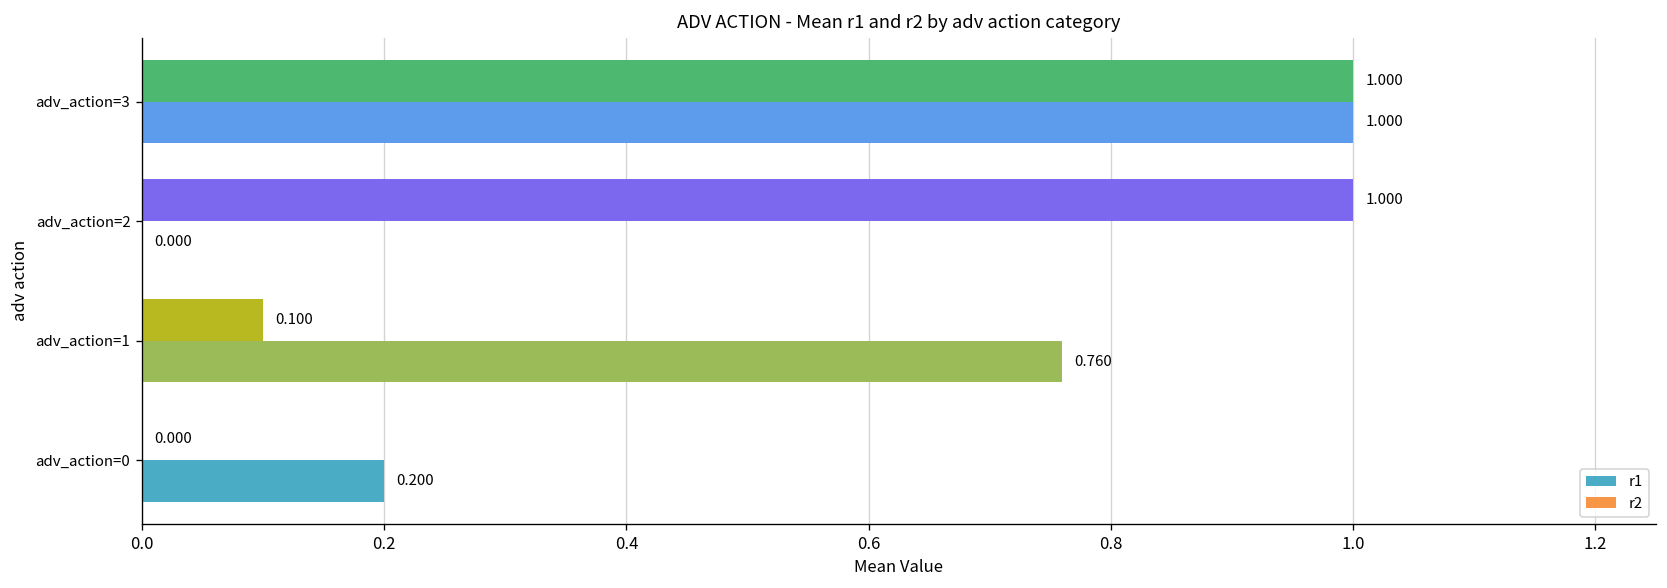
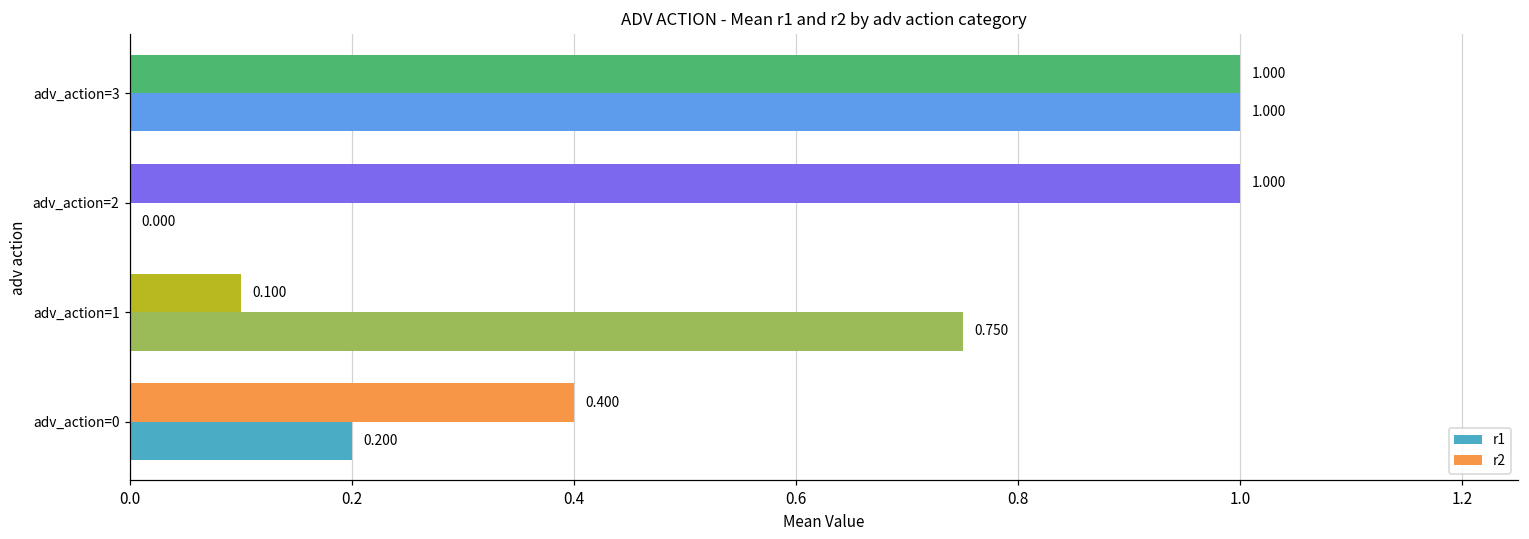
r1, adv_action=1: 0.760 -> 0.750
r2, adv_action=0: 0.000 -> 0.400
